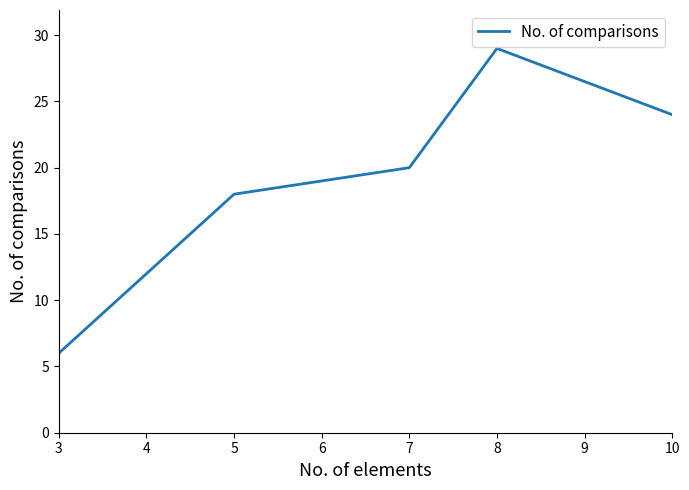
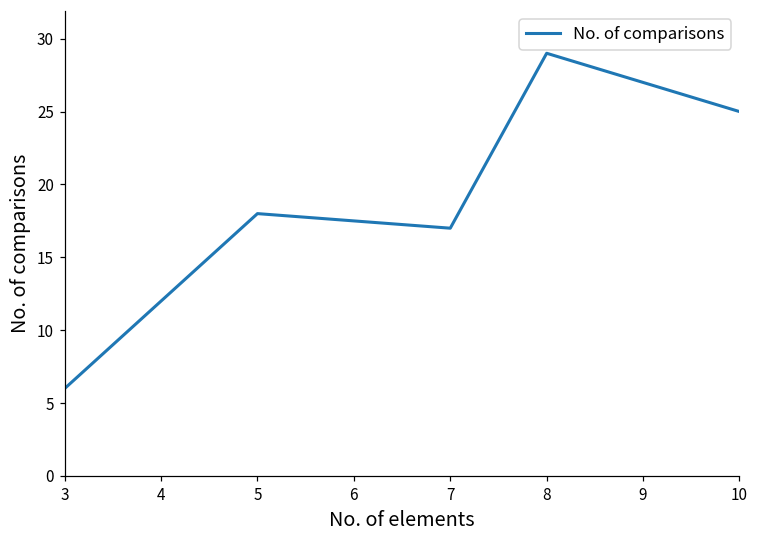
7: 20 -> 17
10: 24 -> 25
